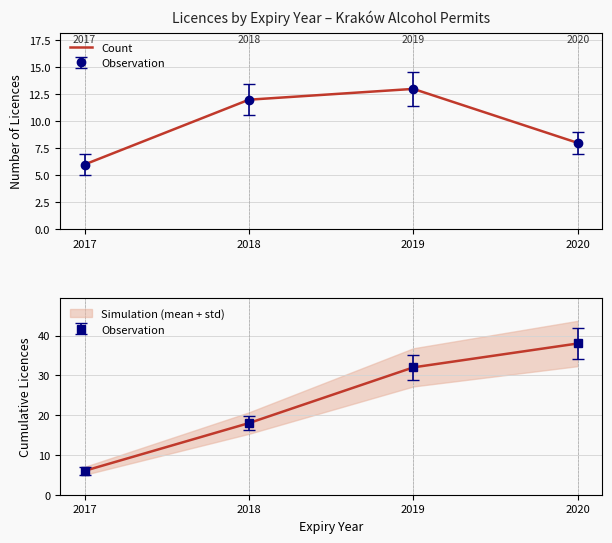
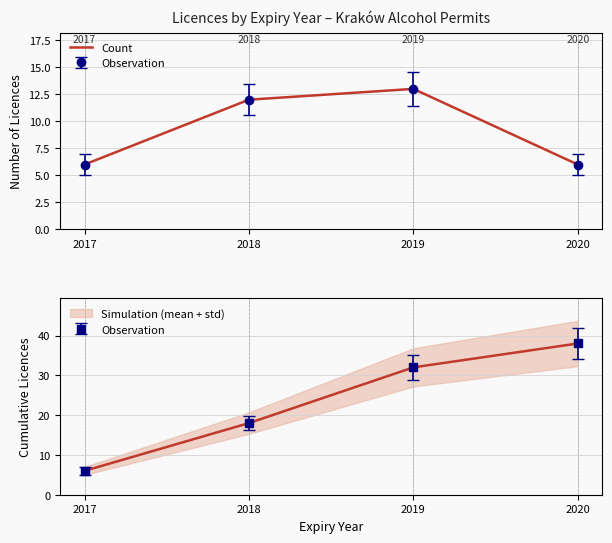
Licences by Expiry Year – Kraków Alcohol Permits, Count, 2020: 8 -> 6
